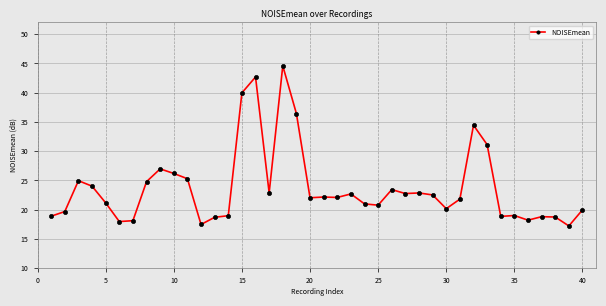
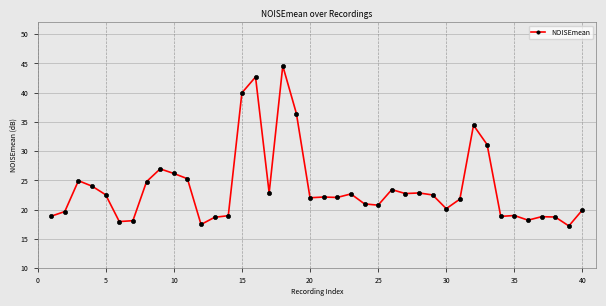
5: 21 -> 23
